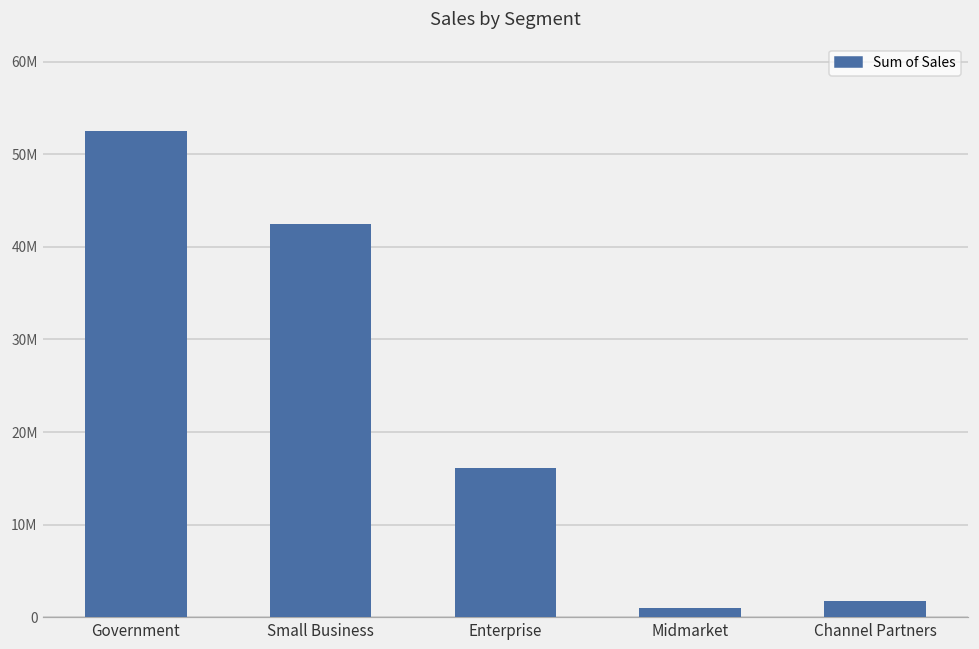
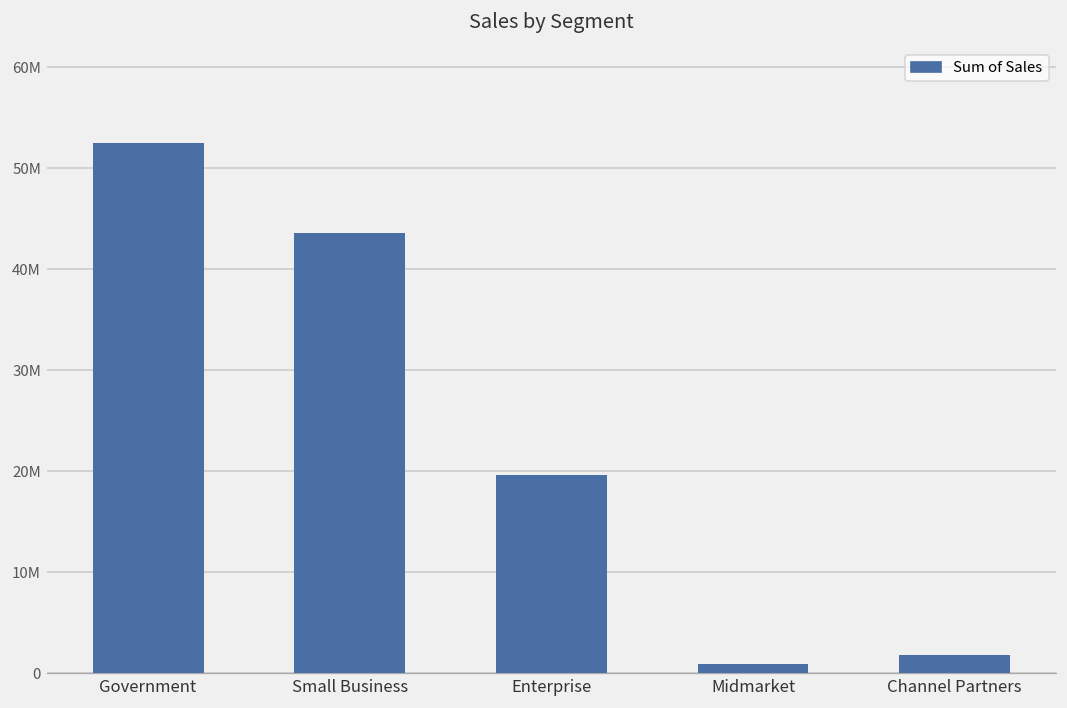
Small Business: 42000000 -> 44000000
Enterprise: 16000000 -> 20000000
